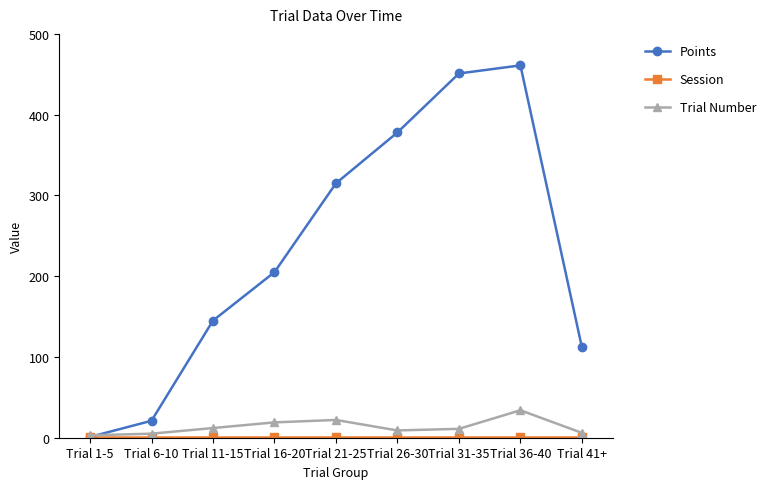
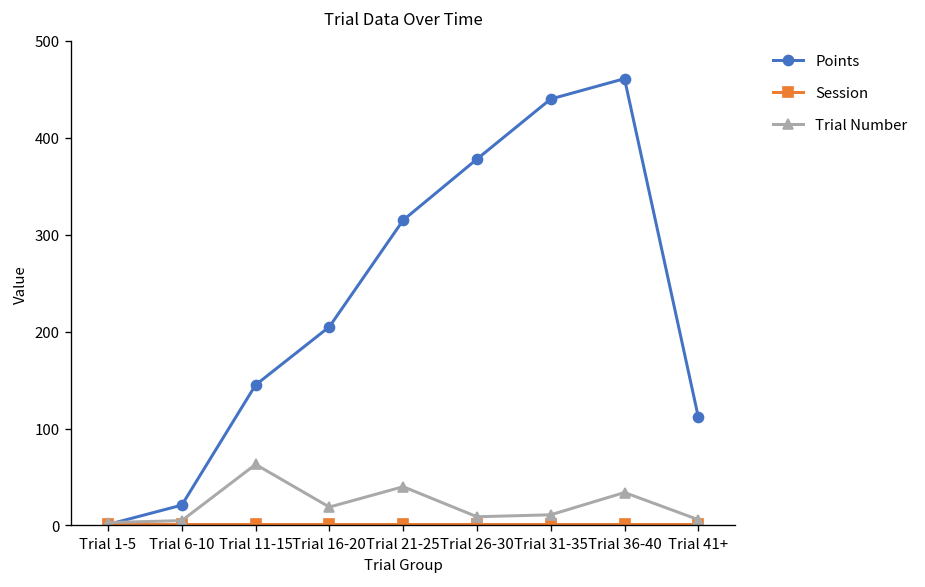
Trial Number, Trial 11-15: 10 -> 60
Trial Number, Trial 21-25: 20 -> 40
Points, Trial 31-35: 450 -> 440
